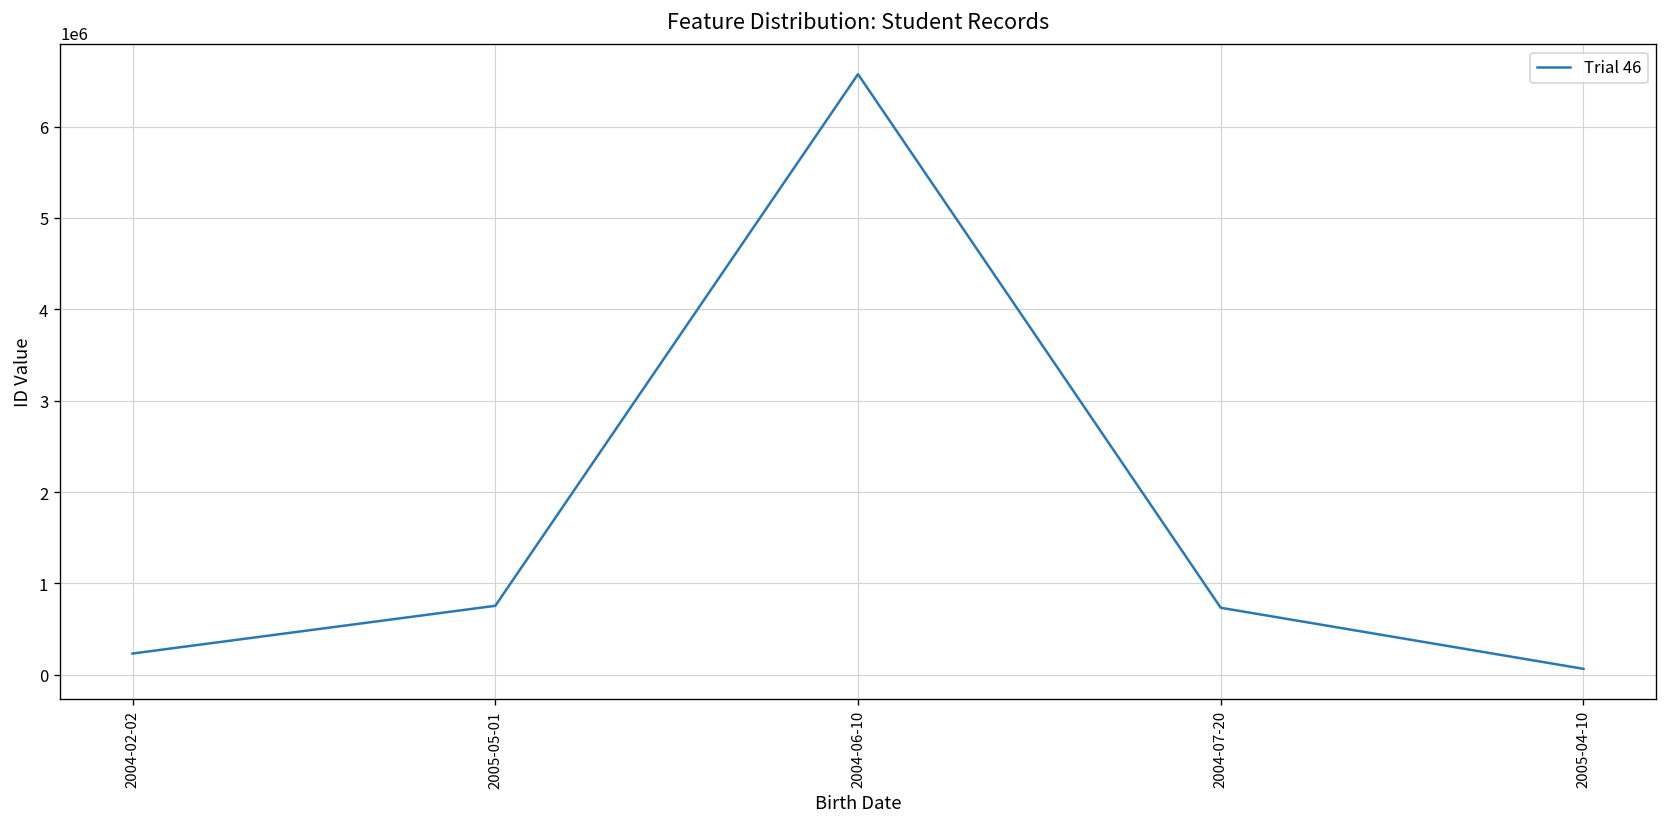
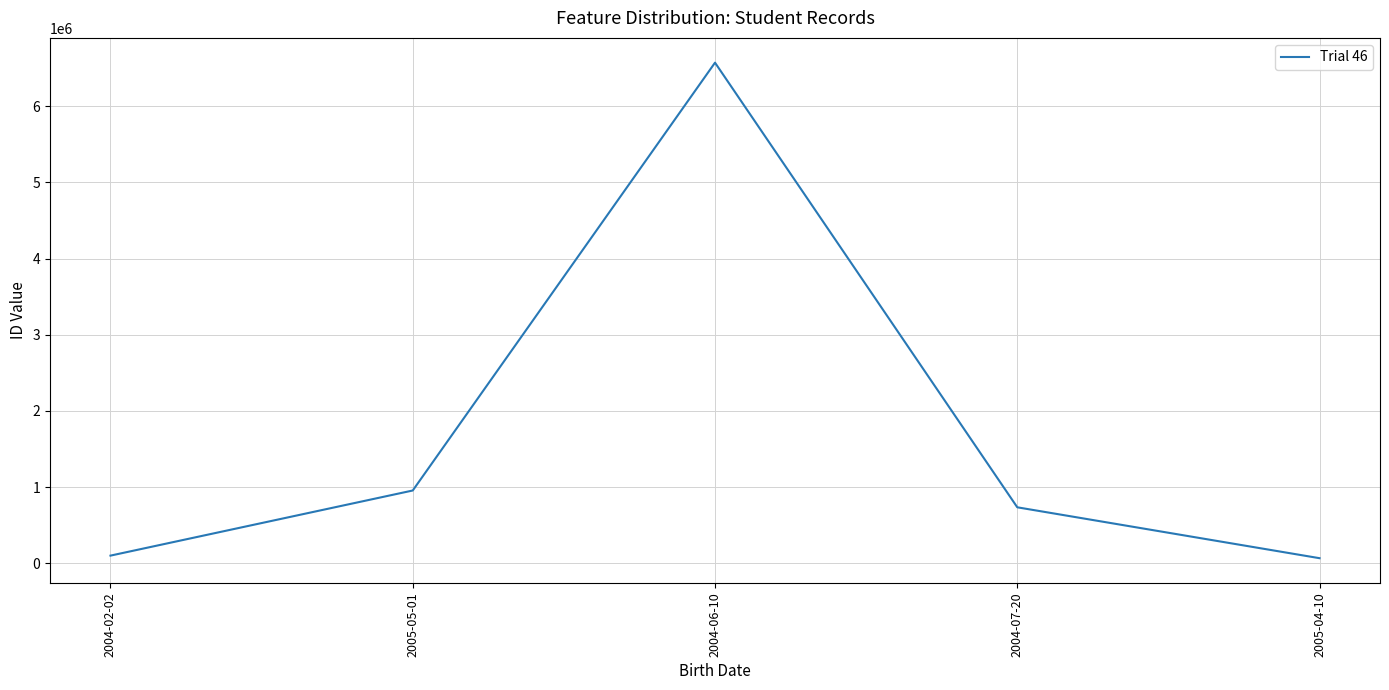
2004-02-02: 200000 -> 100000
2005-05-01: 800000 -> 1000000
